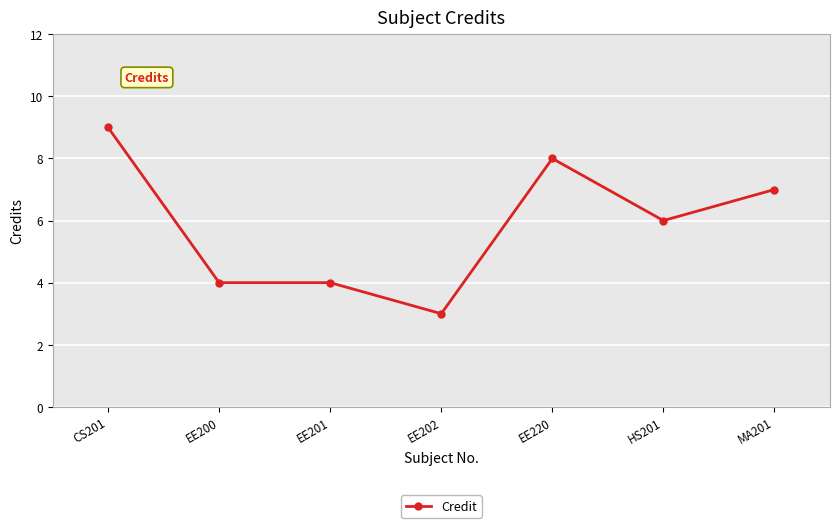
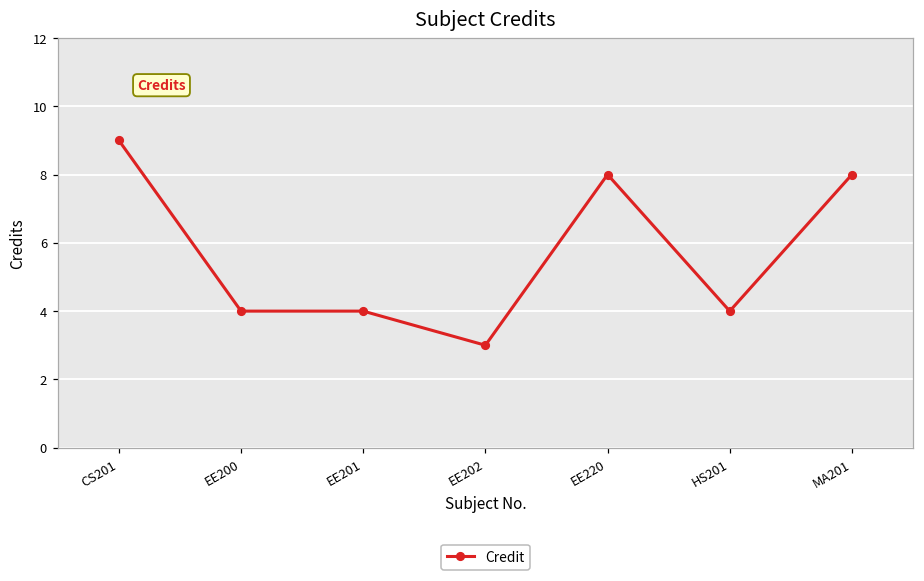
HS201: 6 -> 4
MA201: 7 -> 8
